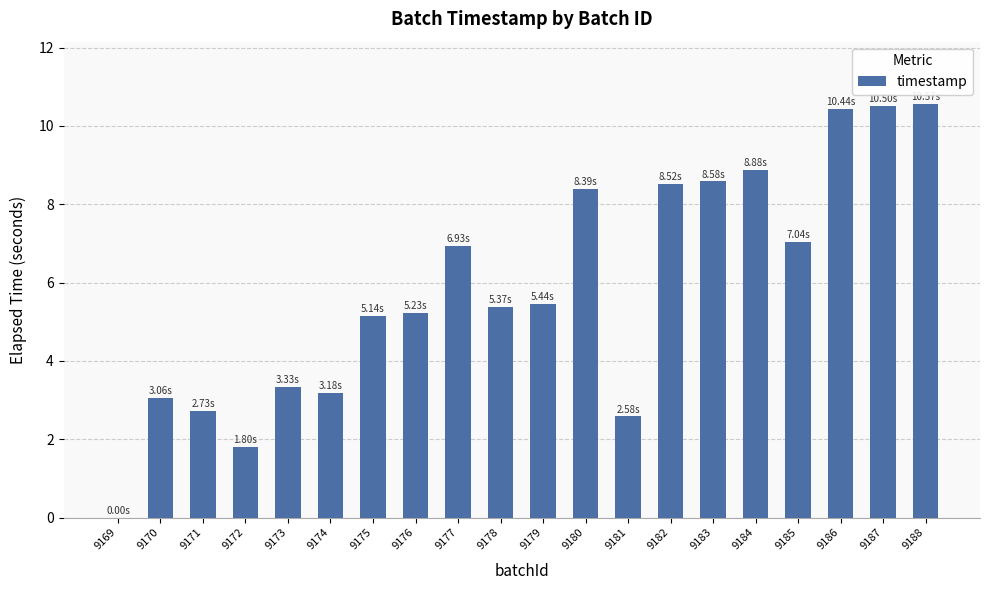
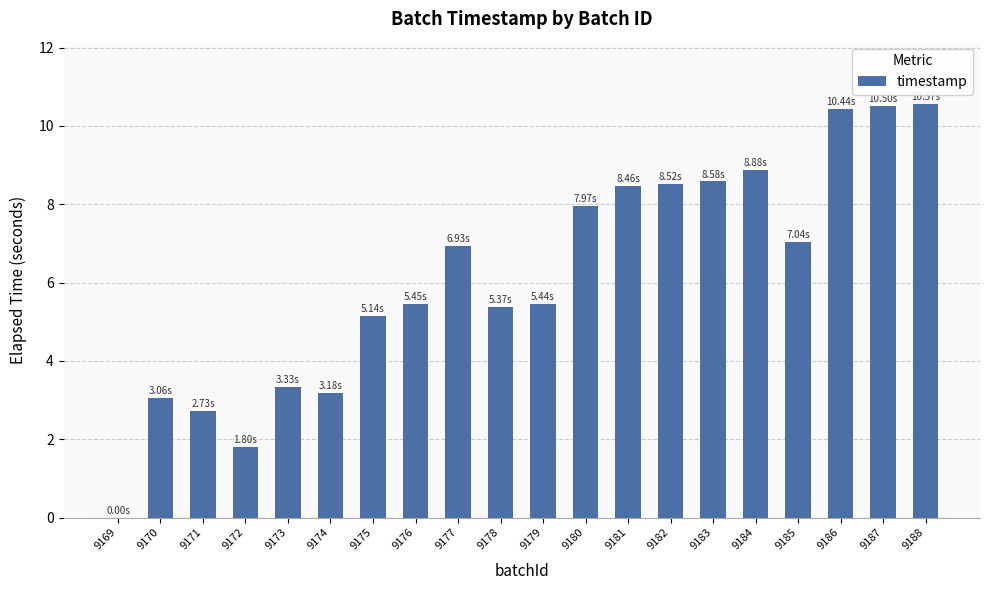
9176: 5.23s -> 5.45s
9180: 8.39s -> 7.97s
9181: 2.58s -> 8.46s
